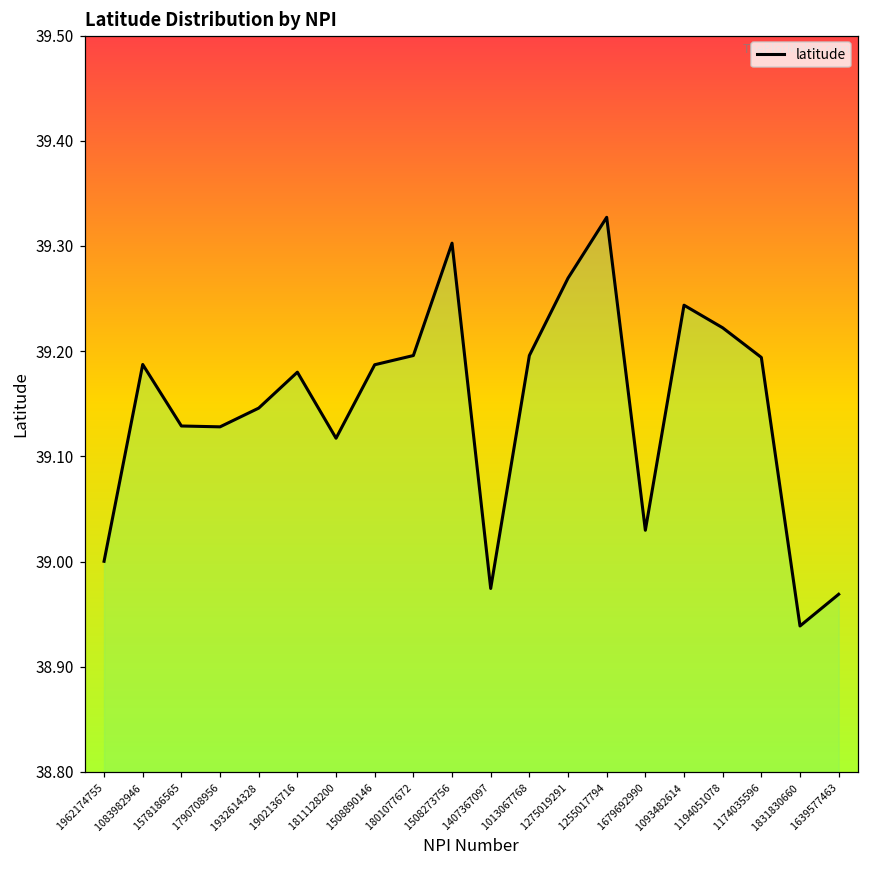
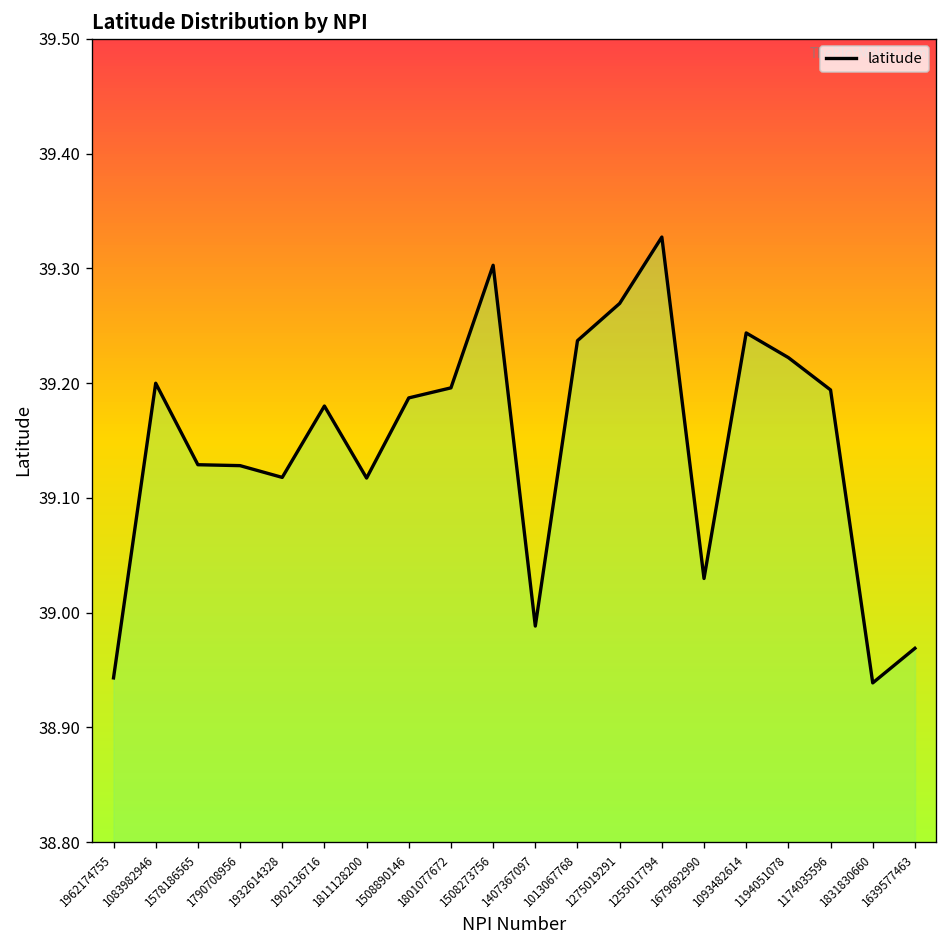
1962174755: 39.00 -> 38.94
1083982946: 39.19 -> 39.20
1932614328: 39.15 -> 39.12
1407367097: 38.97 -> 38.99
1013067768: 39.20 -> 39.24
